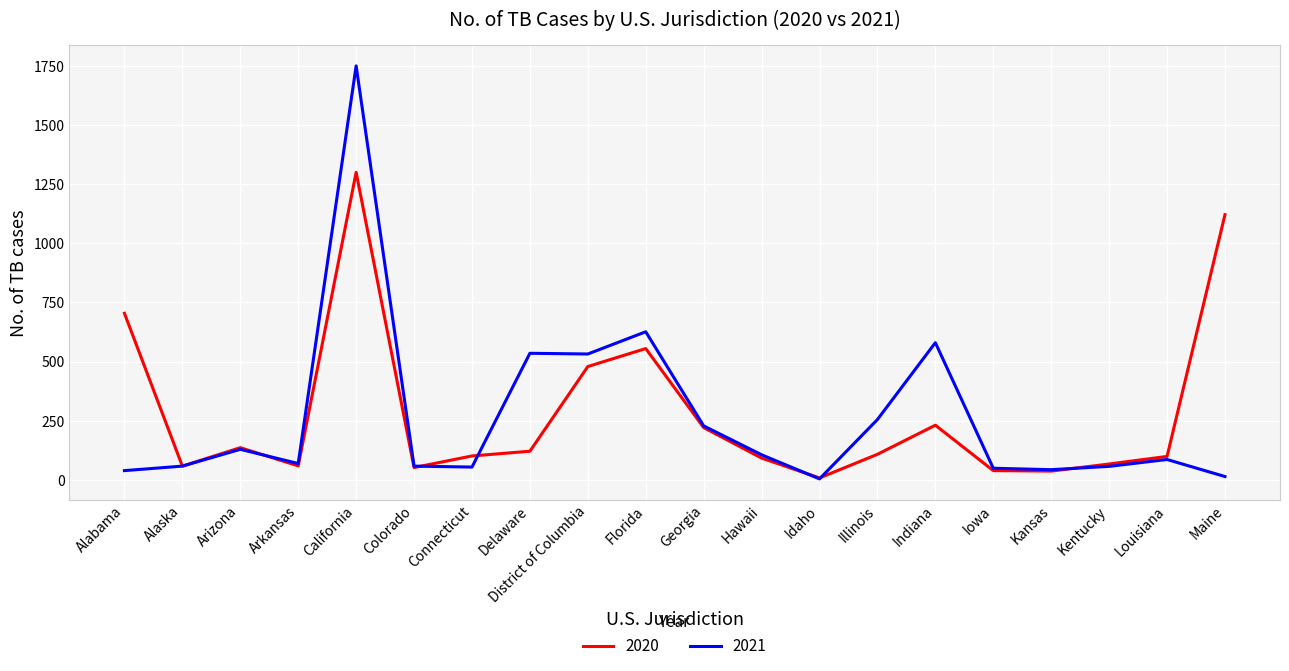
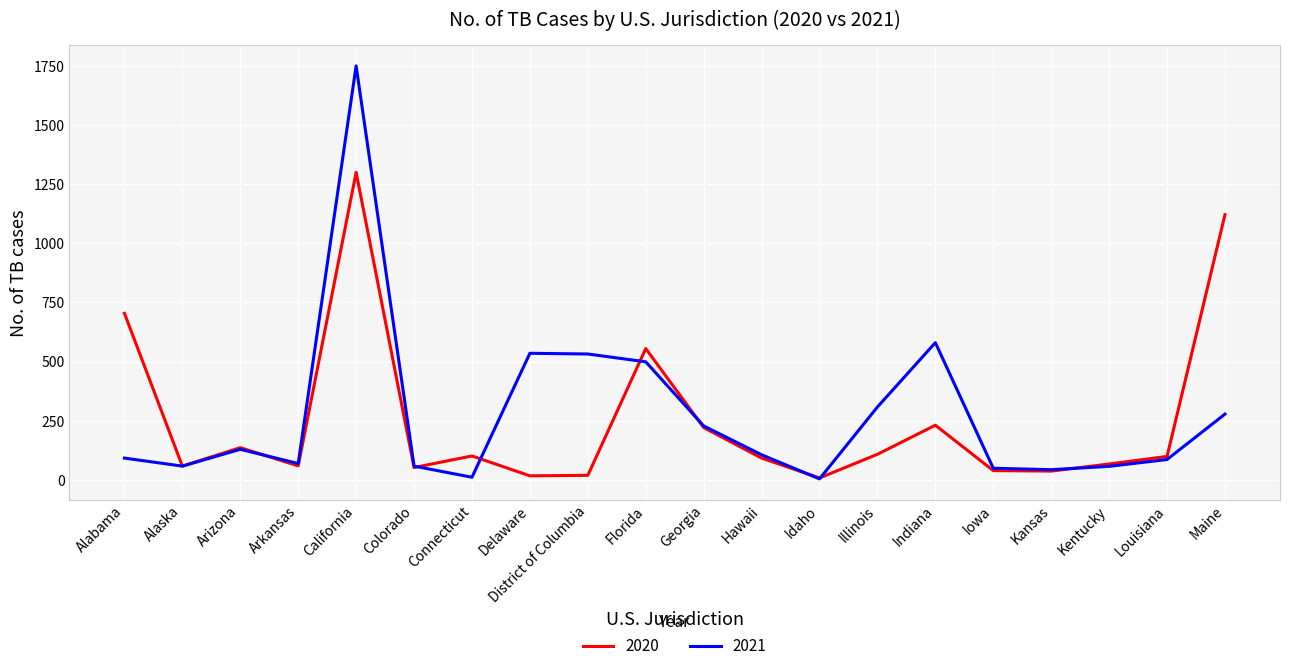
2021, Alabama: 40 -> 90
2021, Connecticut: 50 -> 10
2020, Delaware: 120 -> 20
2020, District of Columbia: 480 -> 20
2021, Florida: 630 -> 500
2021, Illinois: 260 -> 310
2021, Maine: 10 -> 280
